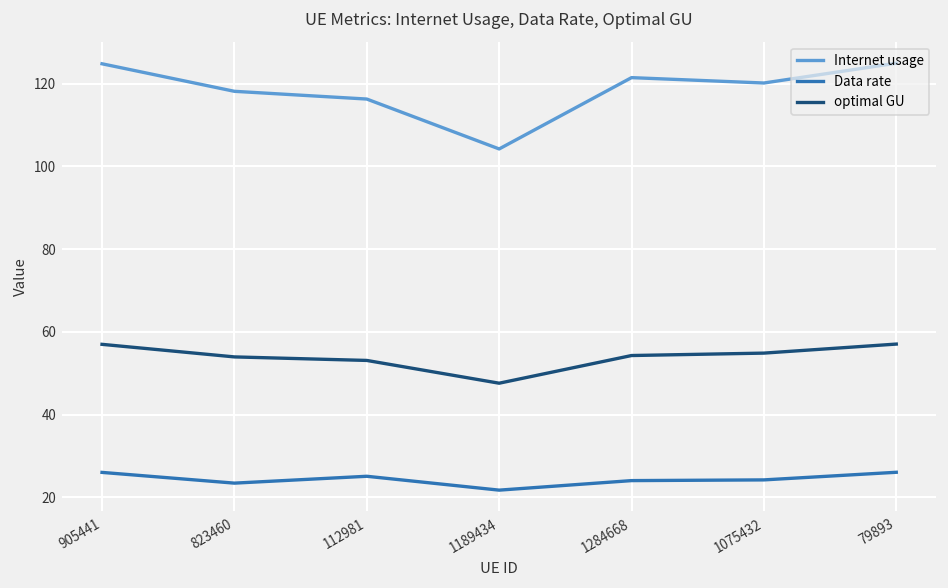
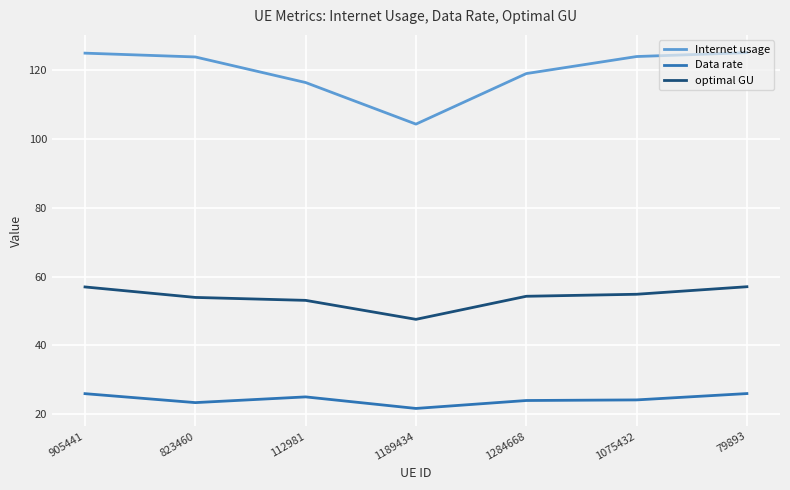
Internet usage, 823460: 118 -> 124
Internet usage, 1284668: 121 -> 119
Internet usage, 1075432: 120 -> 124
